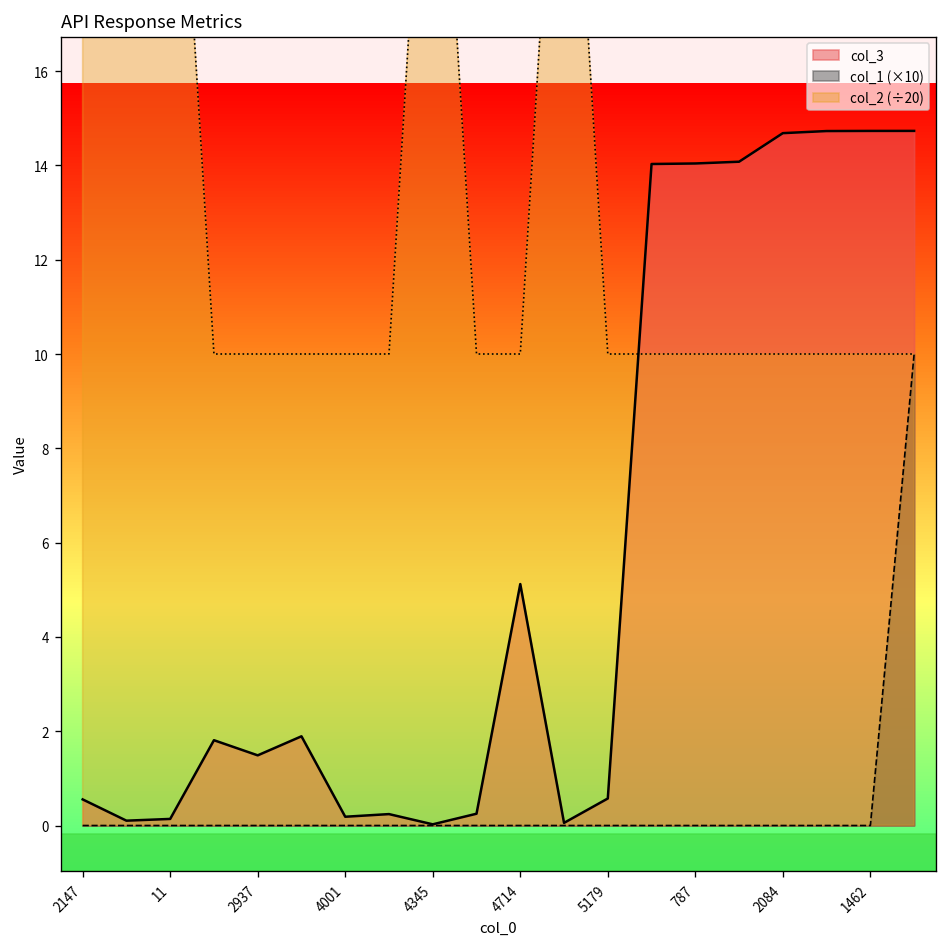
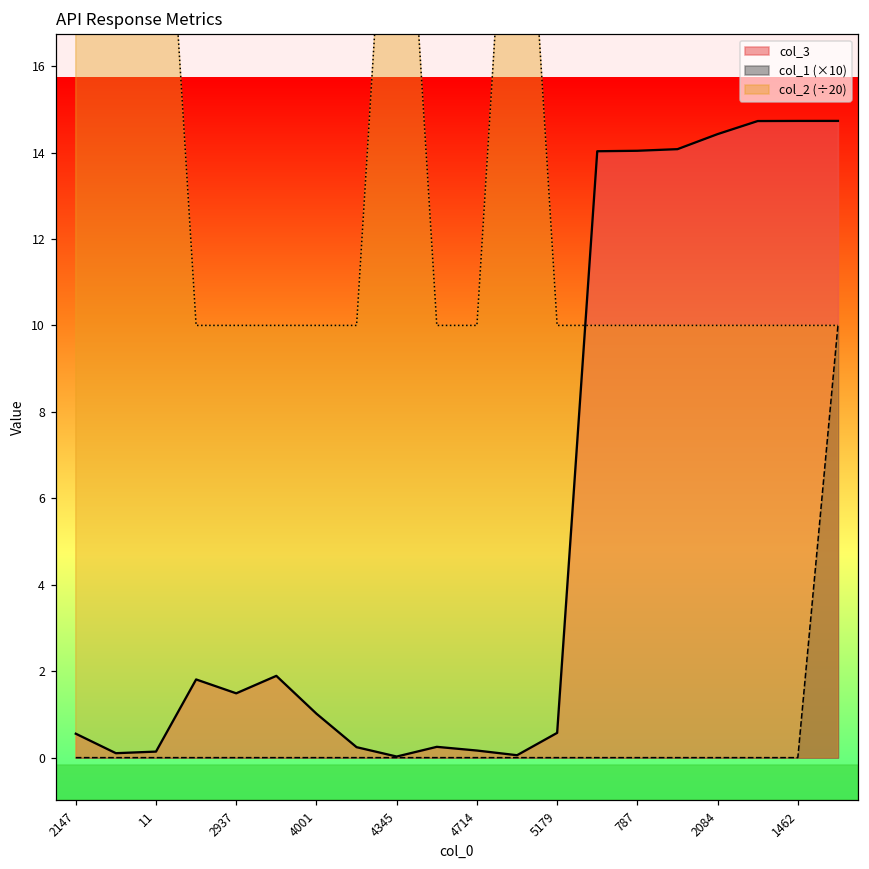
col_3, 4001: 0.2 -> 1.0
col_3, 4714: 5.1 -> 0.2
col_3, 2084: 14.7 -> 14.4
